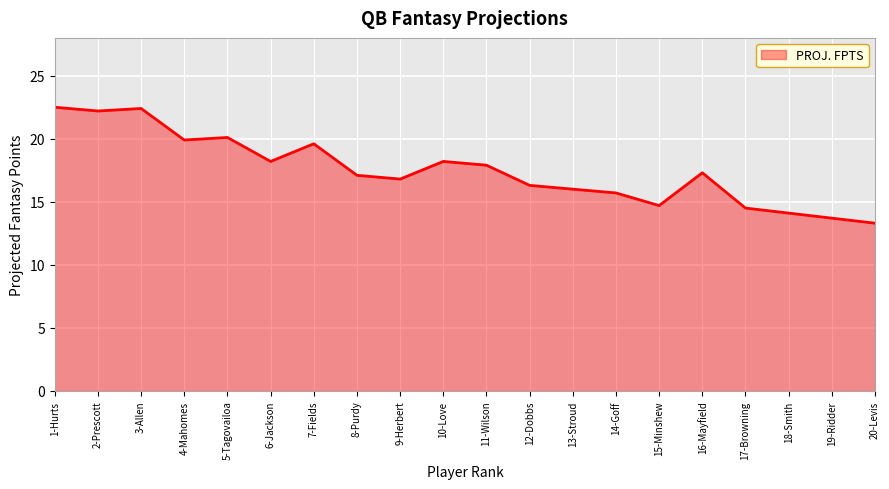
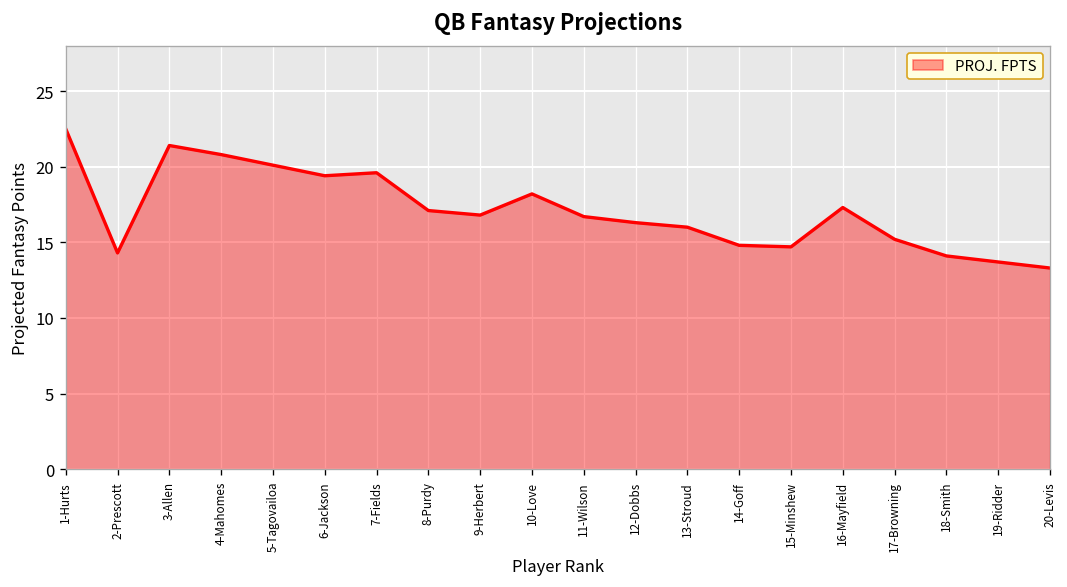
2-Prescott: 22.2 -> 14.3
3-Allen: 22.4 -> 21.4
4-Mahomes: 19.9 -> 20.8
6-Jackson: 18.2 -> 19.4
11-Wilson: 17.9 -> 16.7
14-Goff: 15.7 -> 14.8
17-Browning: 14.5 -> 15.2
